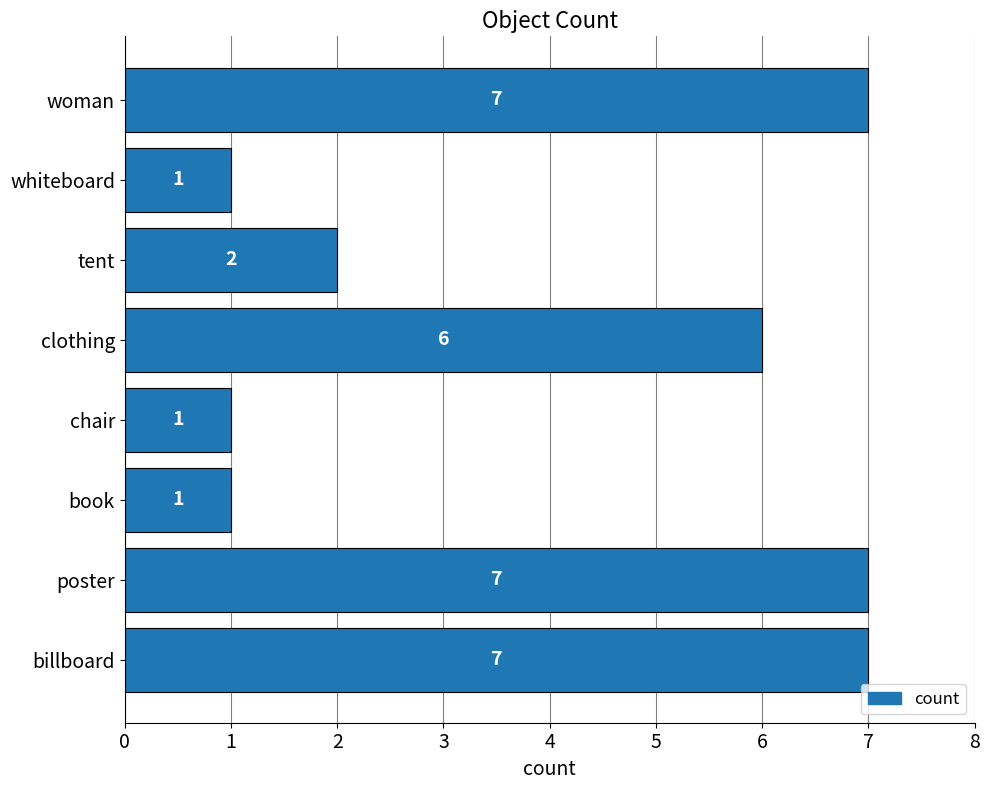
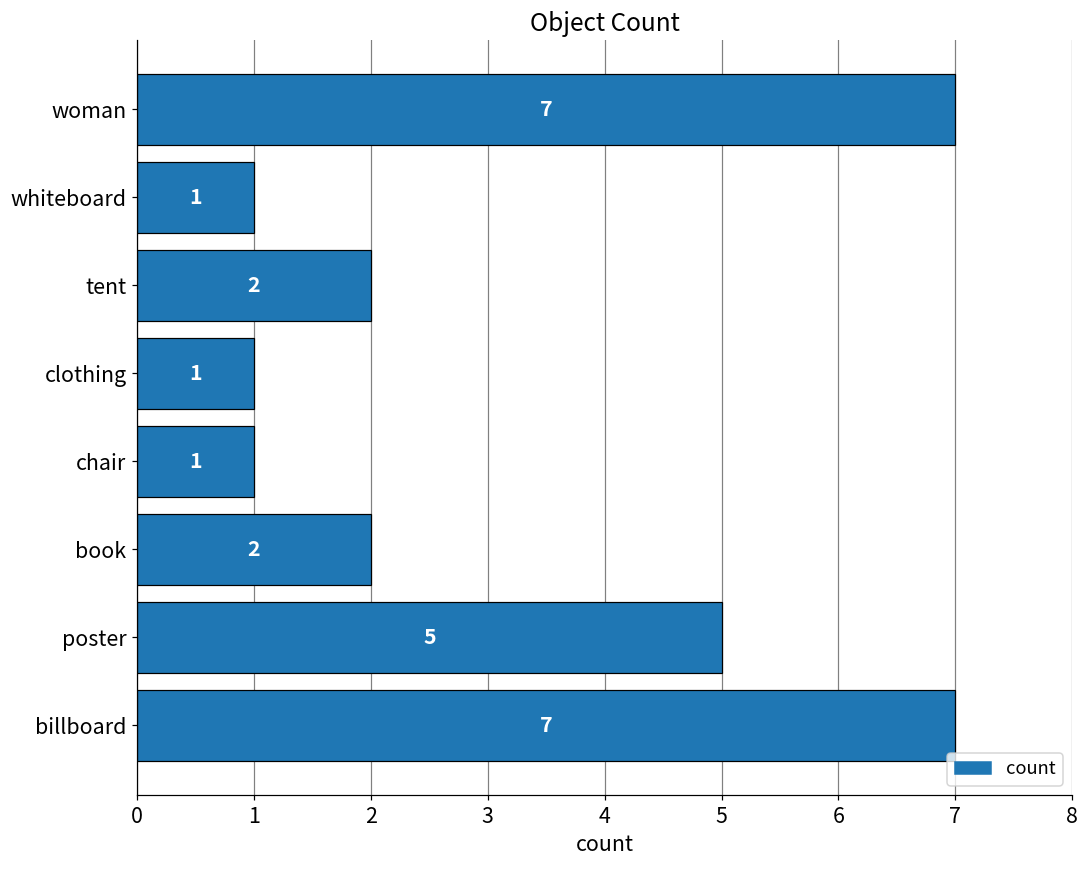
clothing: 6 -> 1
book: 1 -> 2
poster: 7 -> 5
